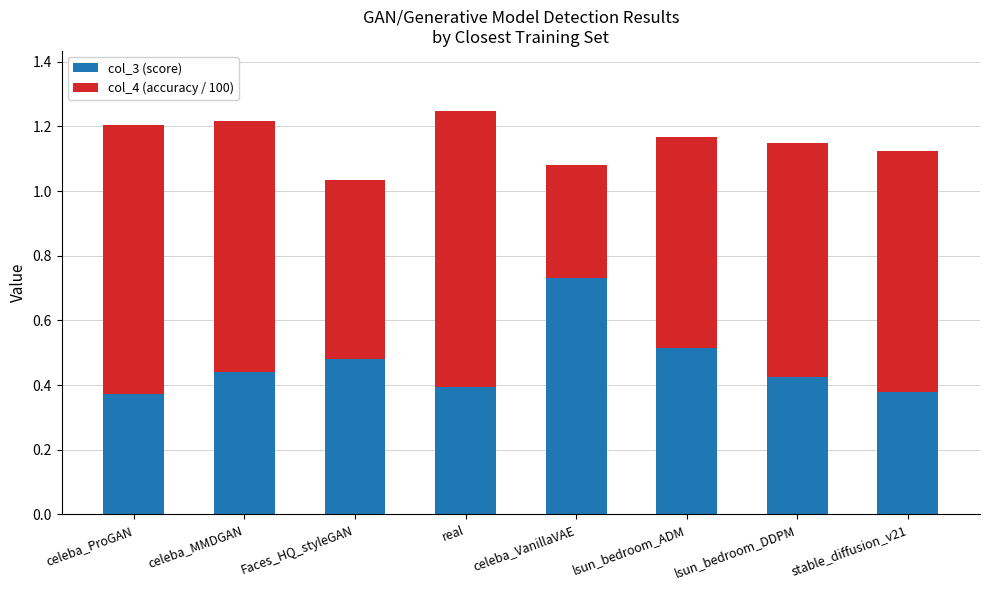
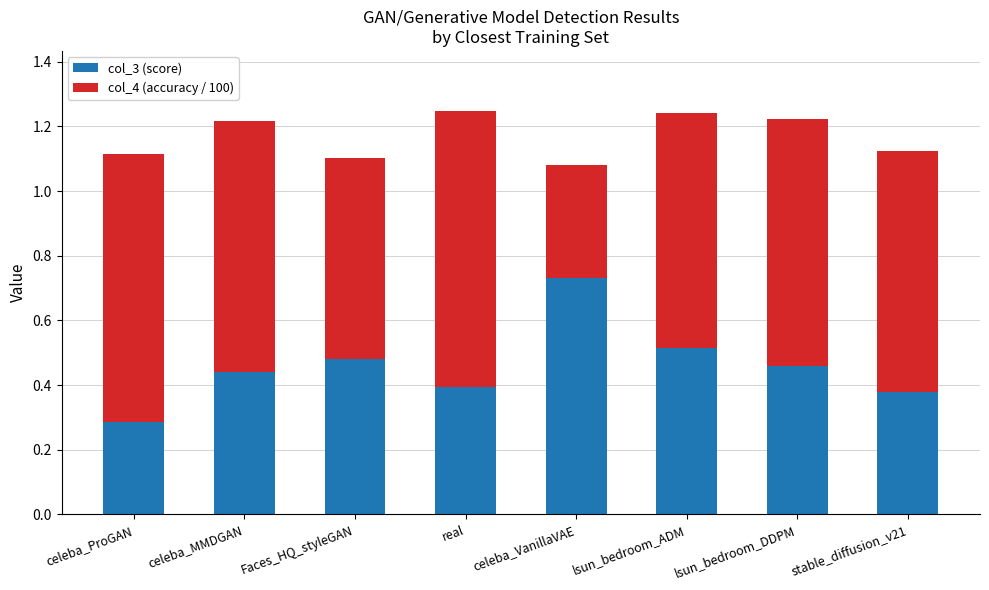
col_3 (score), celeba_ProGAN: 0.37 -> 0.29
col_4 (accuracy / 100), Faces_HQ_styleGAN: 0.55 -> 0.62
col_4 (accuracy / 100), lsun_bedroom_ADM: 0.65 -> 0.73
col_3 (score), lsun_bedroom_DDPM: 0.43 -> 0.46
col_4 (accuracy / 100), lsun_bedroom_DDPM: 0.72 -> 0.76
